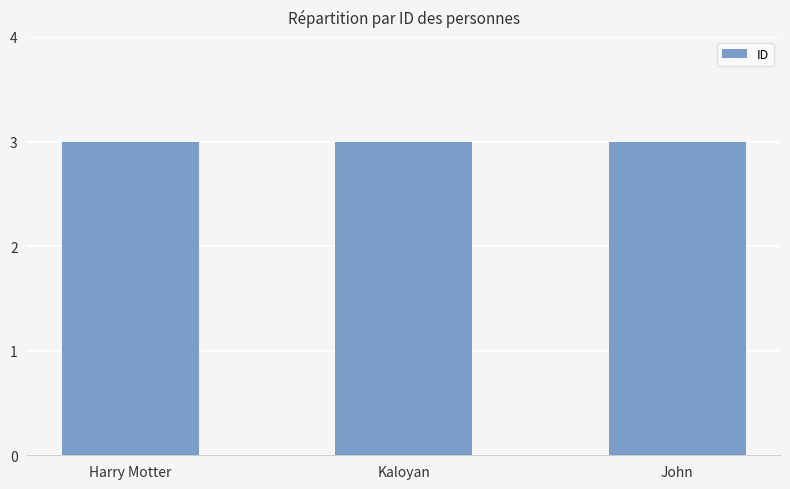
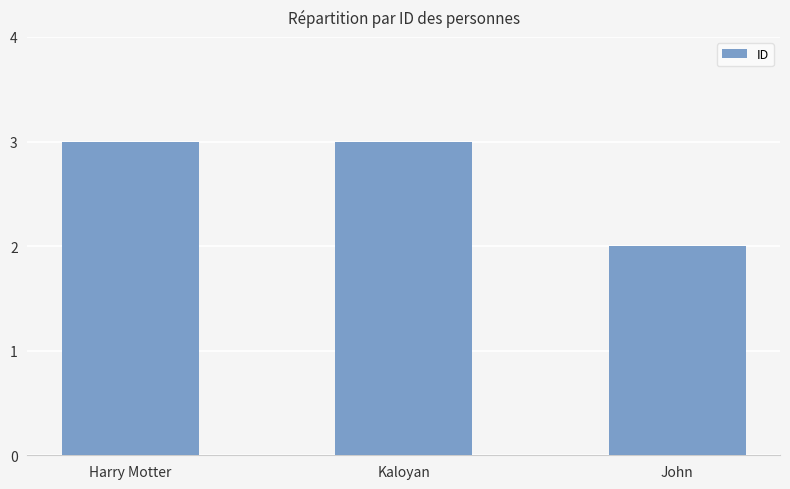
John: 3 -> 2
